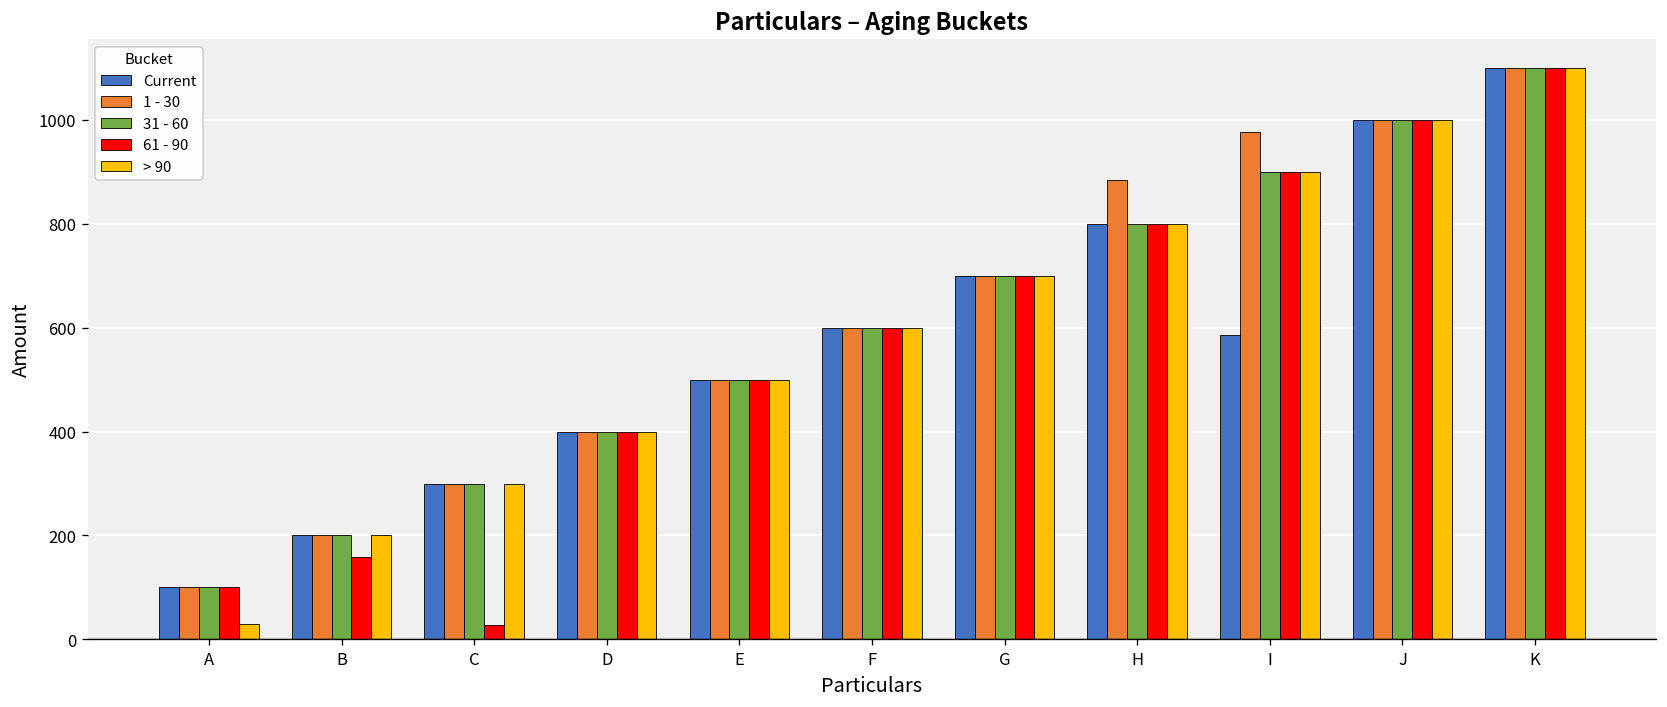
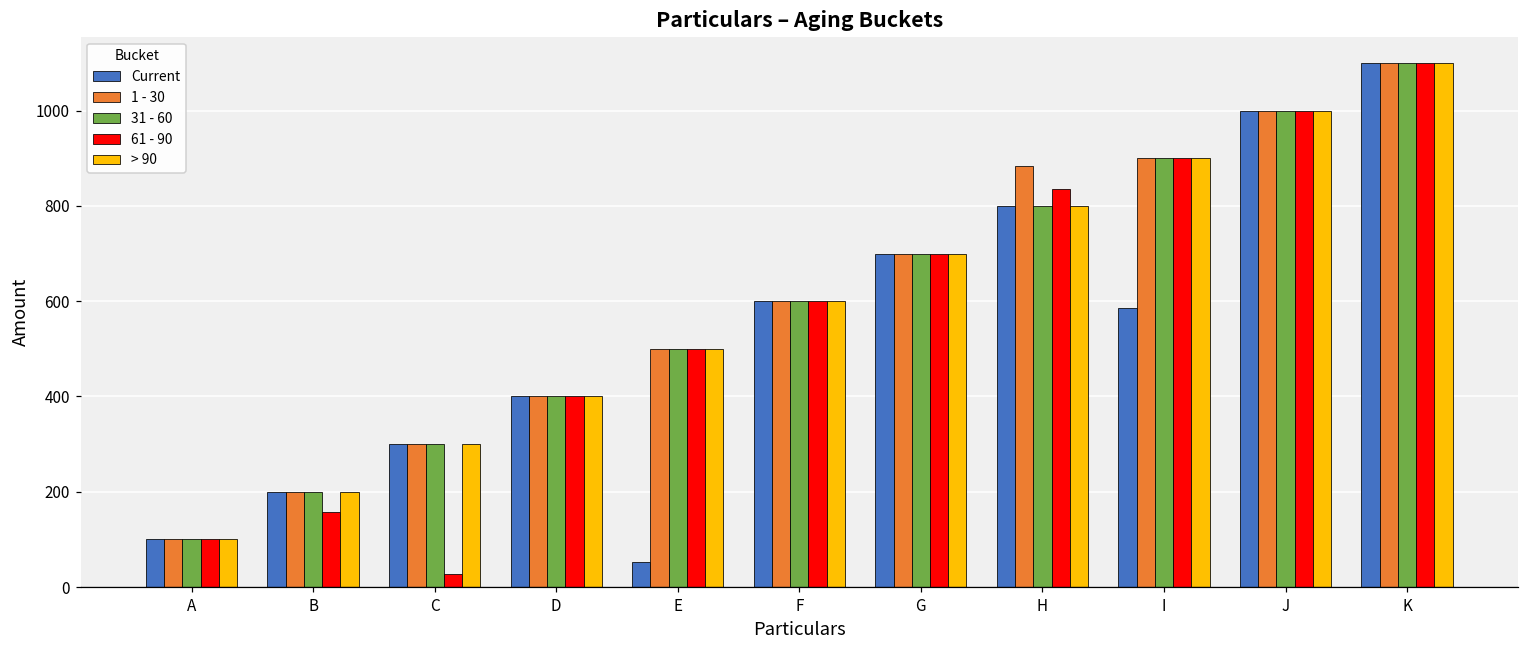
> 90, A: 30 -> 100
Current, E: 500 -> 50
61 - 90, H: 800 -> 840
1 - 30, I: 980 -> 900
